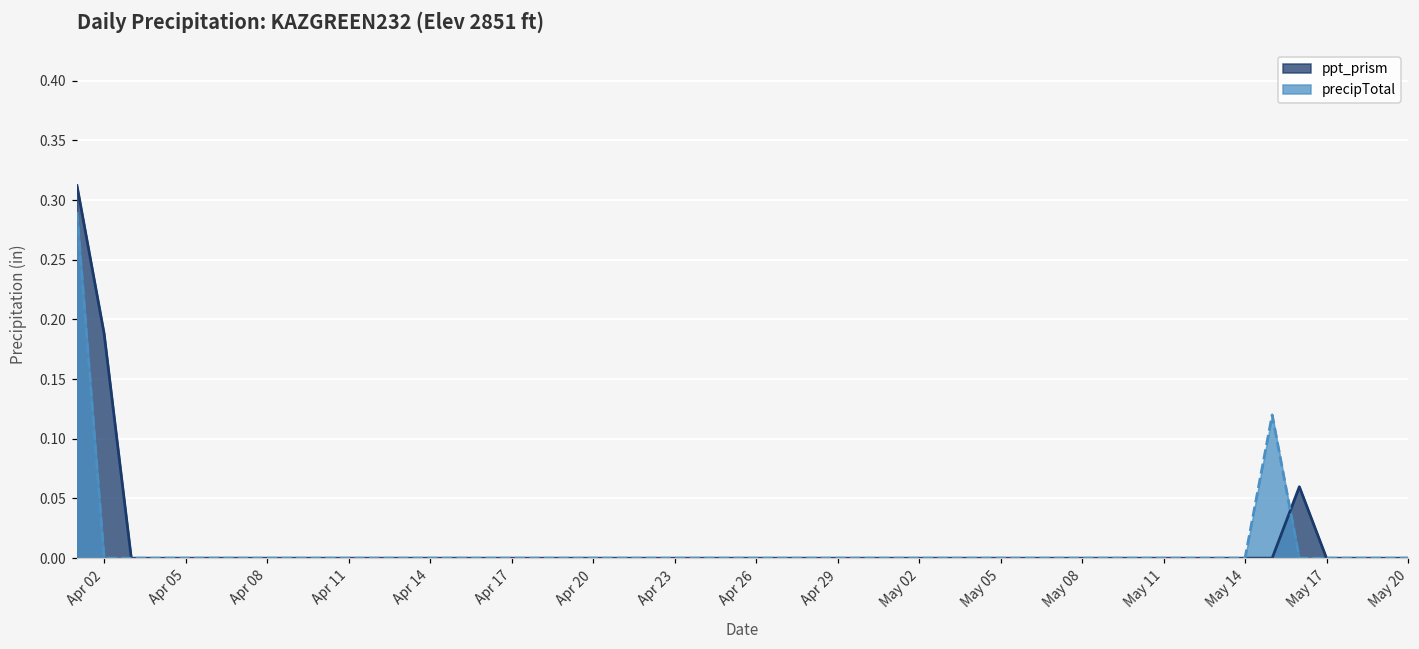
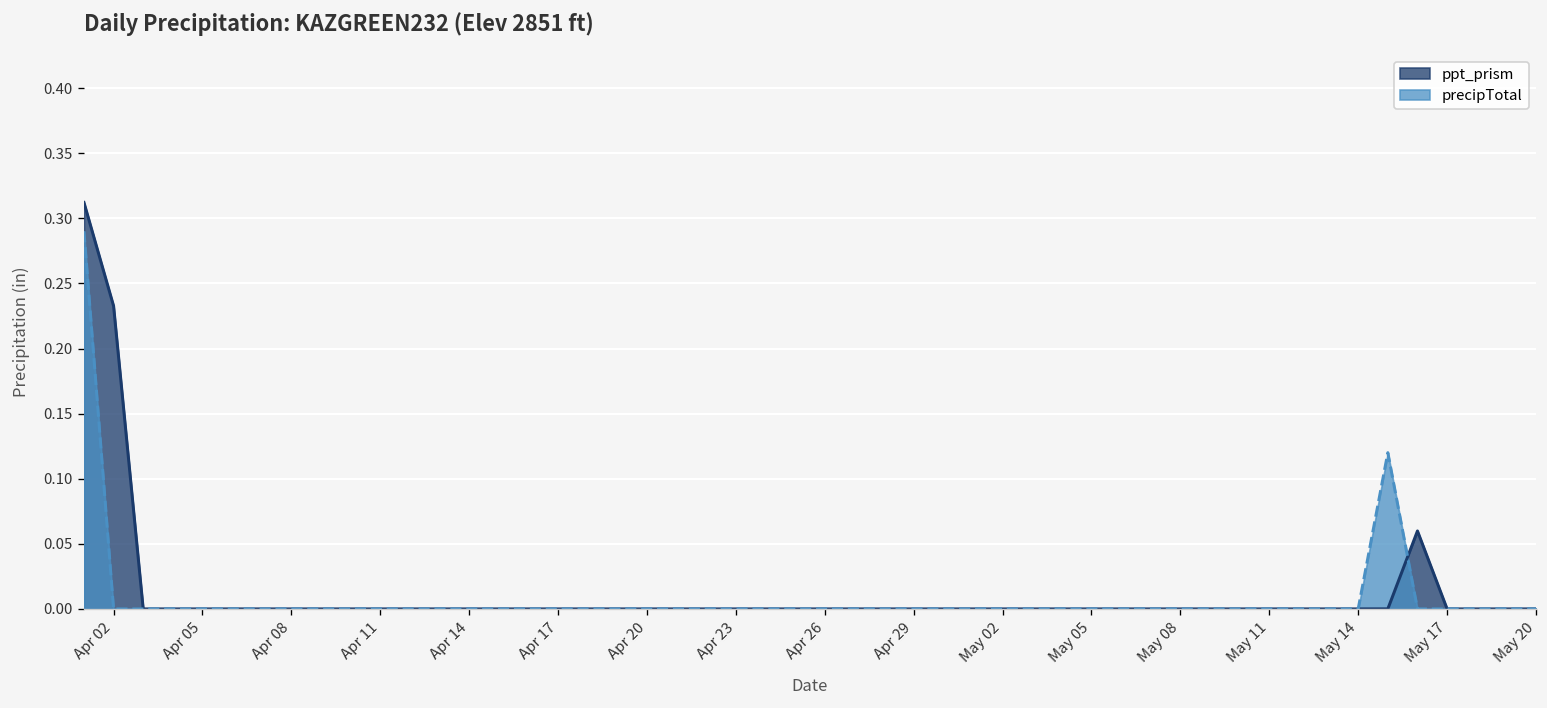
ppt_prism, Apr 02: 0.188 -> 0.233
